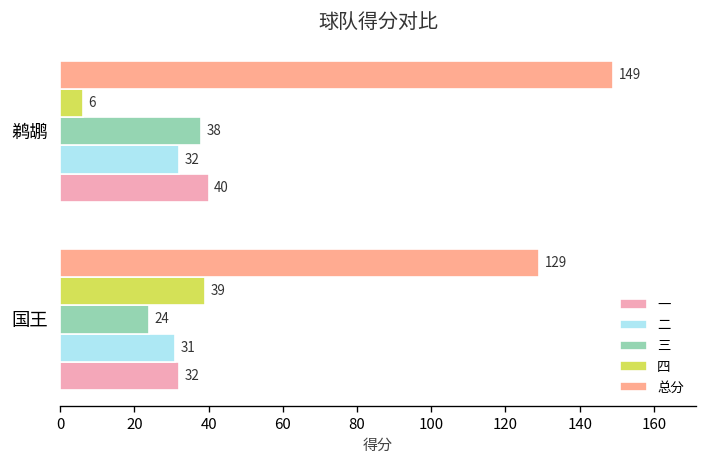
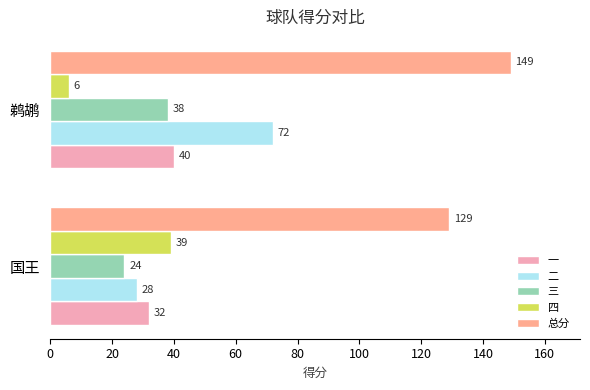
二, 鹈鹕: 32 -> 72
二, 国王: 31 -> 28
